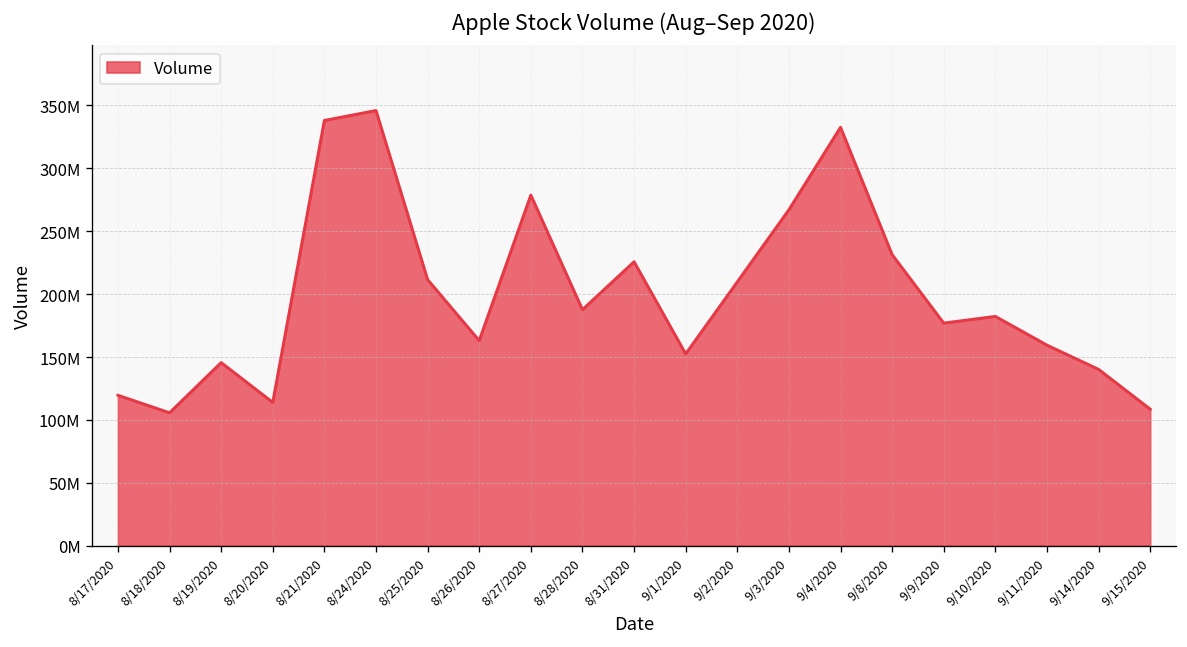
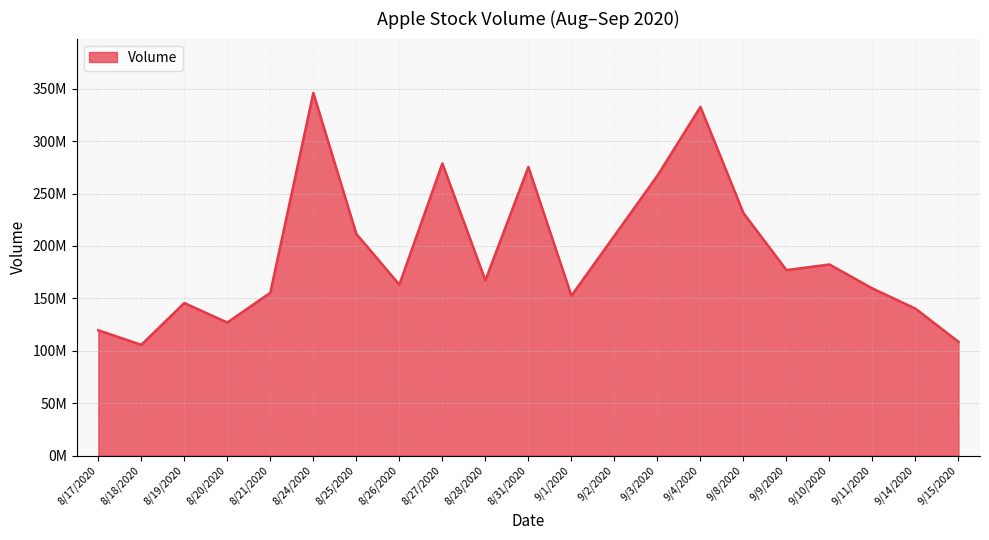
8/20/2020: 114000000 -> 127000000
8/21/2020: 338000000 -> 155000000
8/28/2020: 188000000 -> 167000000
8/31/2020: 226000000 -> 275000000
